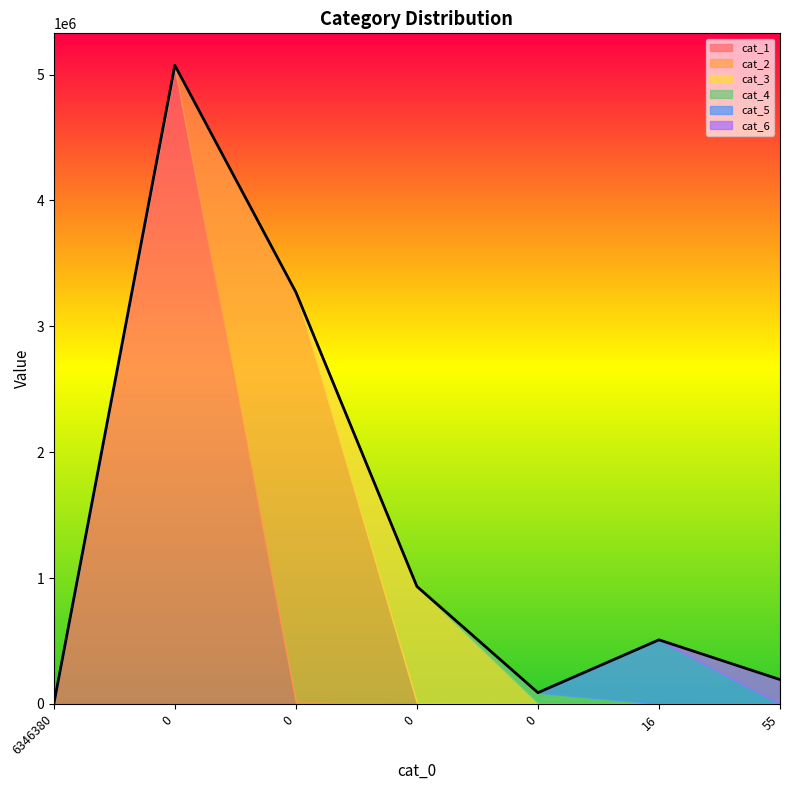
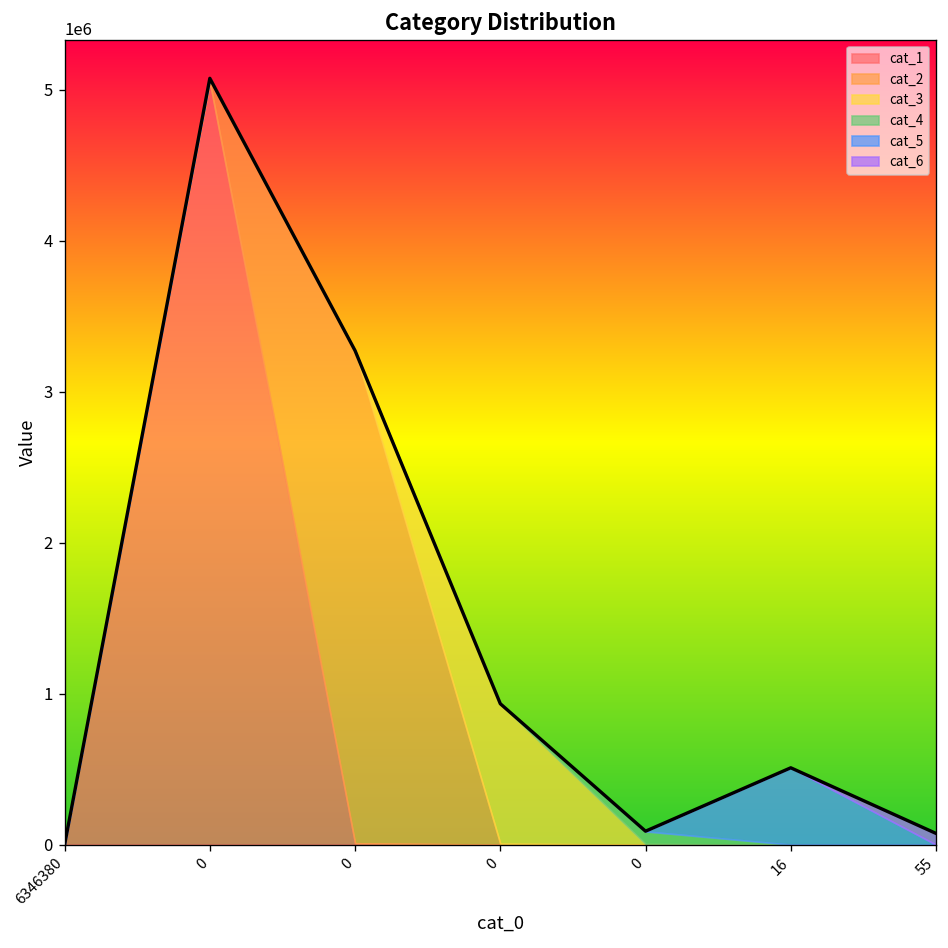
cat_6, 55: 190000 -> 70000
